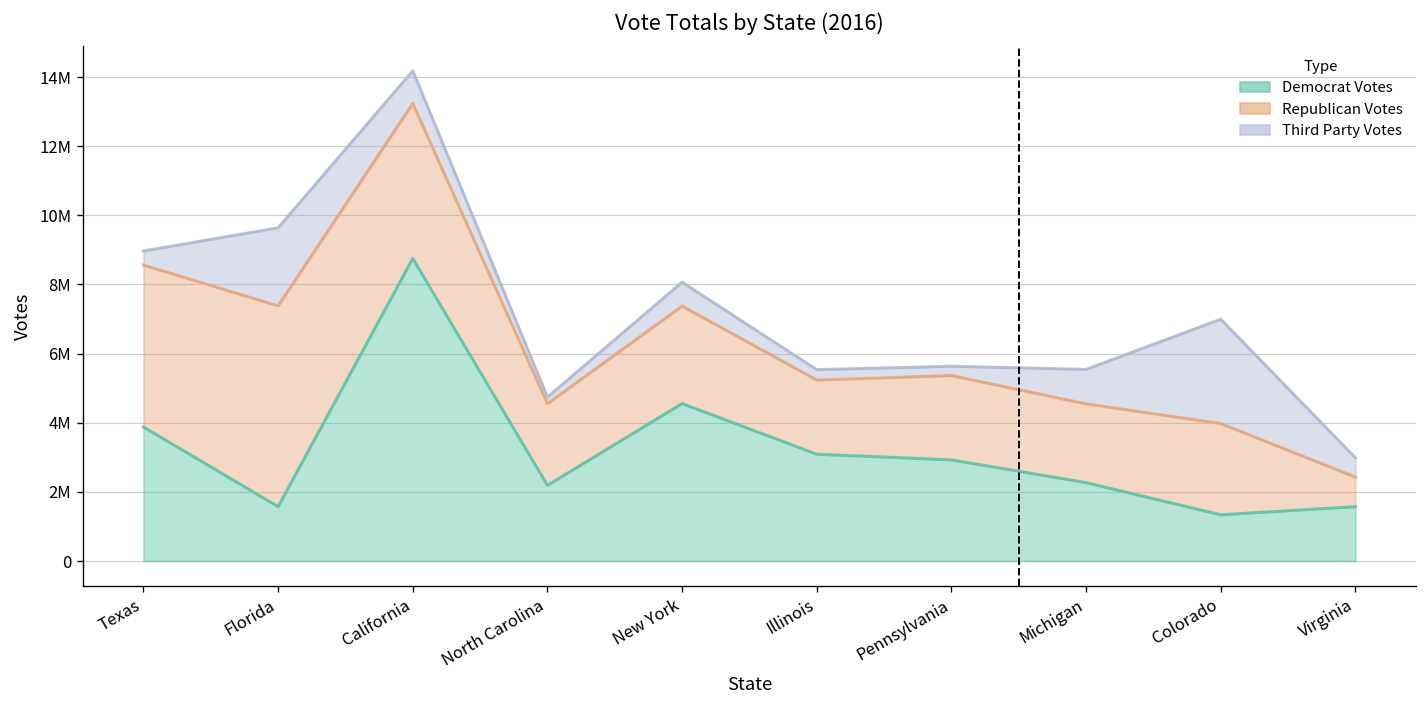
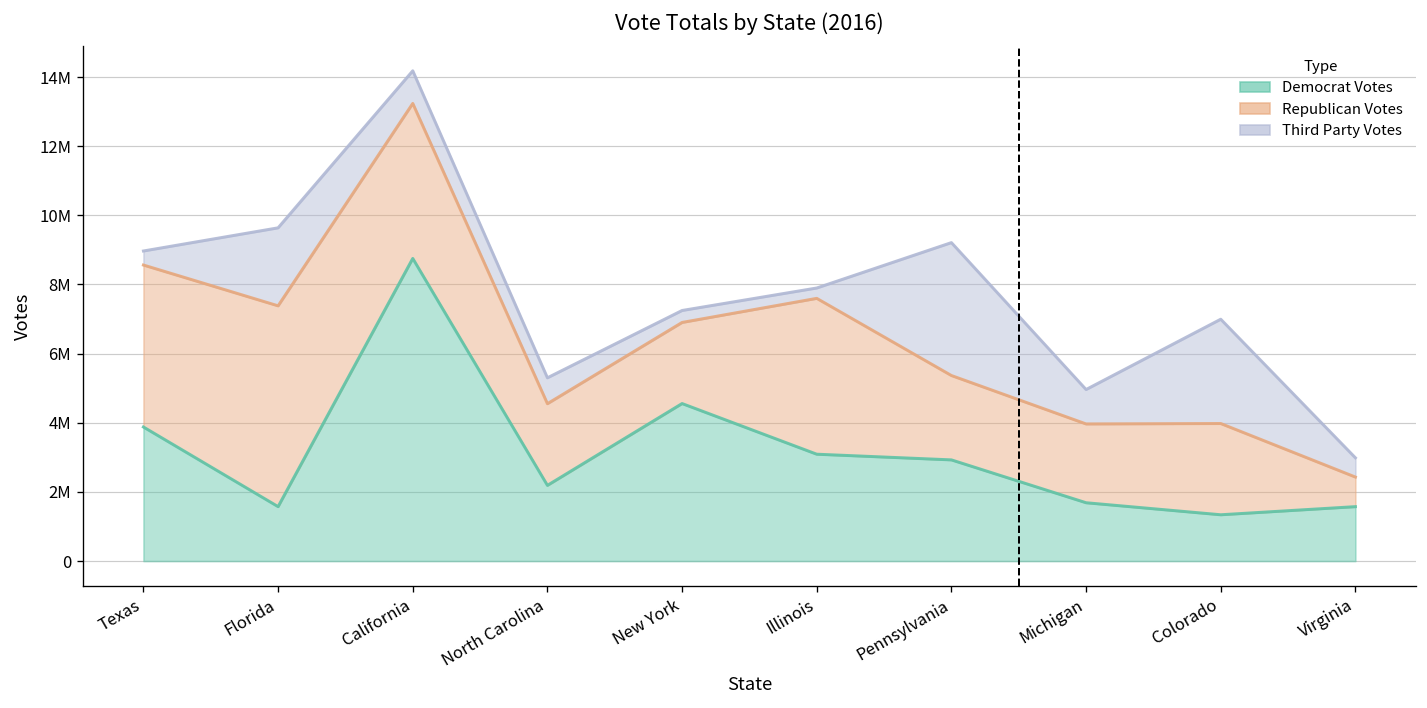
Third Party Votes, North Carolina: 200000 -> 700000
Republican Votes, New York: 2800000 -> 2300000
Third Party Votes, New York: 700000 -> 300000
Republican Votes, Illinois: 2100000 -> 4500000
Third Party Votes, Pennsylvania: 300000 -> 3800000
Democrat Votes, Michigan: 2300000 -> 1700000
